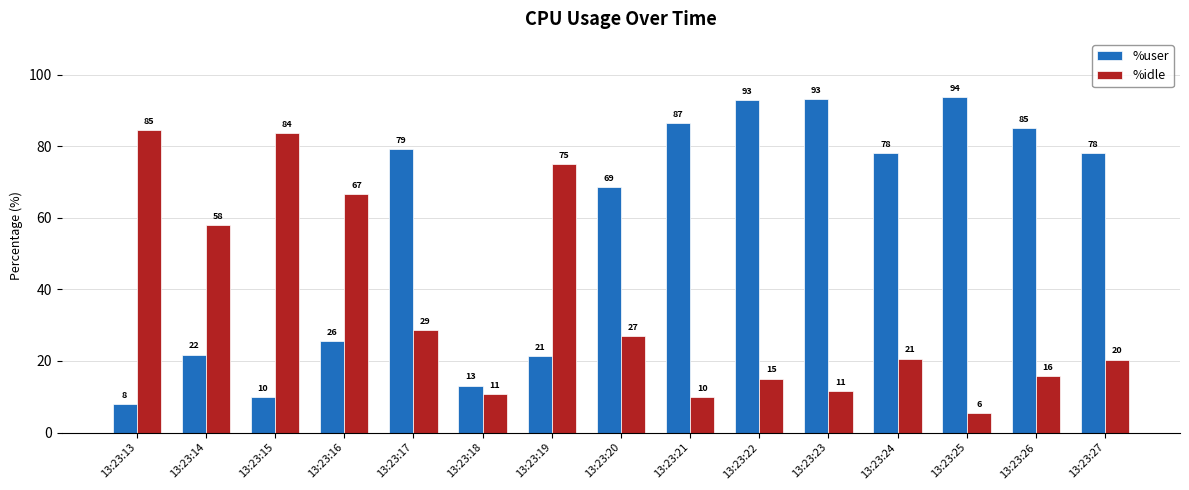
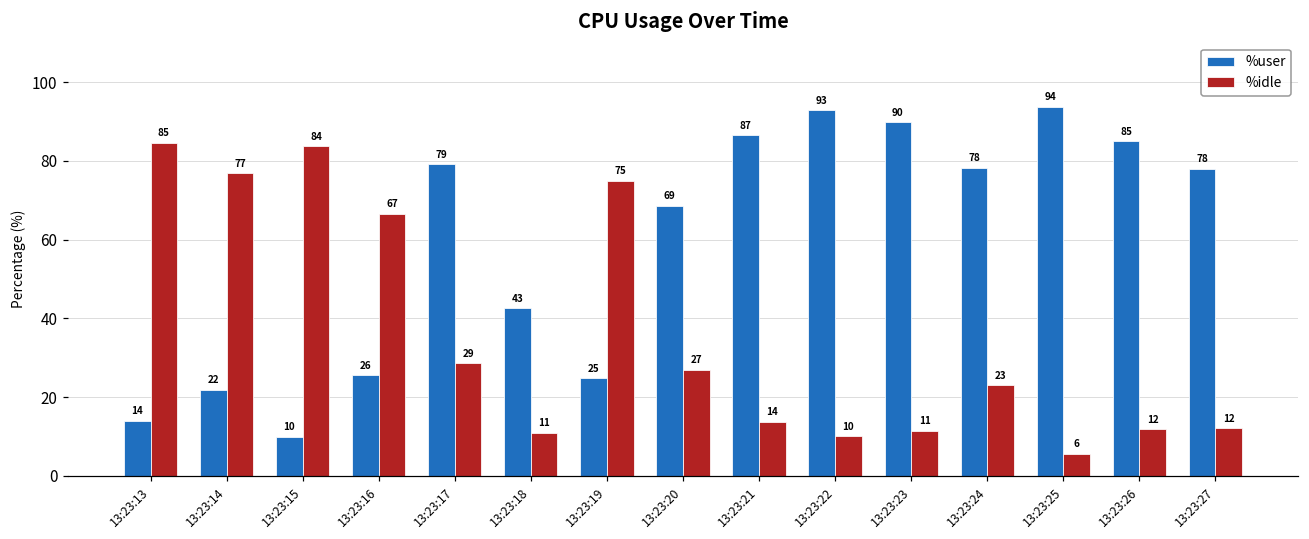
%user, 13:23:13: 8 -> 14
%idle, 13:23:14: 58 -> 77
%user, 13:23:18: 13 -> 43
%user, 13:23:19: 21 -> 25
%idle, 13:23:21: 10 -> 14
%idle, 13:23:22: 15 -> 10
%user, 13:23:23: 93 -> 90
%idle, 13:23:24: 21 -> 23
%idle, 13:23:26: 16 -> 12
%idle, 13:23:27: 20 -> 12
